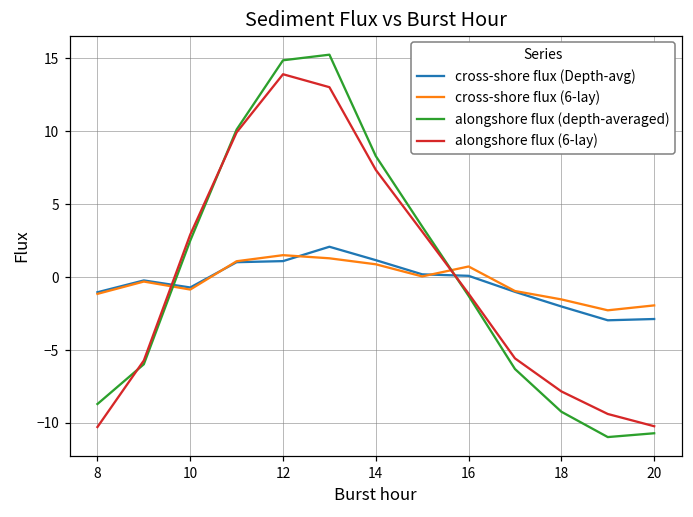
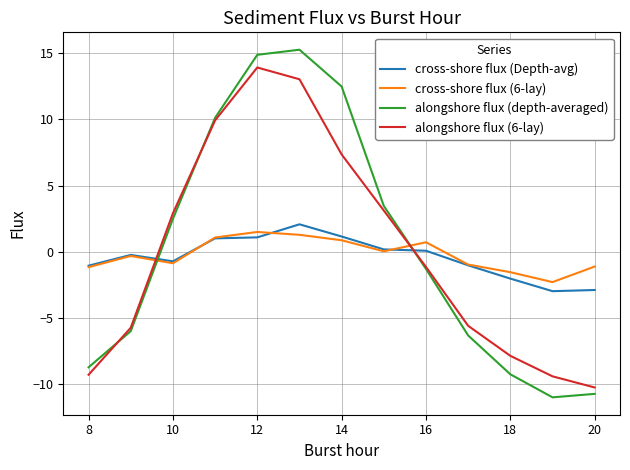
alongshore flux (6-lay), 8: -10.3 -> -9.3
alongshore flux (depth-averaged), 14: 8.3 -> 12.5
cross-shore flux (6-lay), 20: -1.9 -> -1.1
